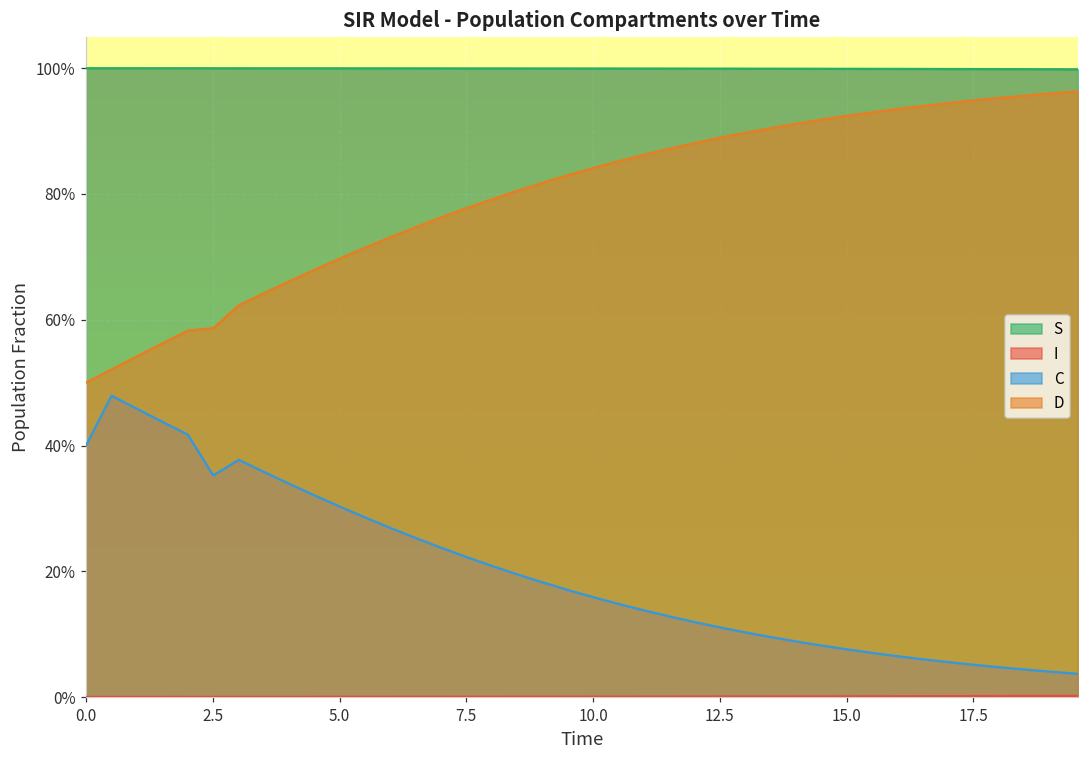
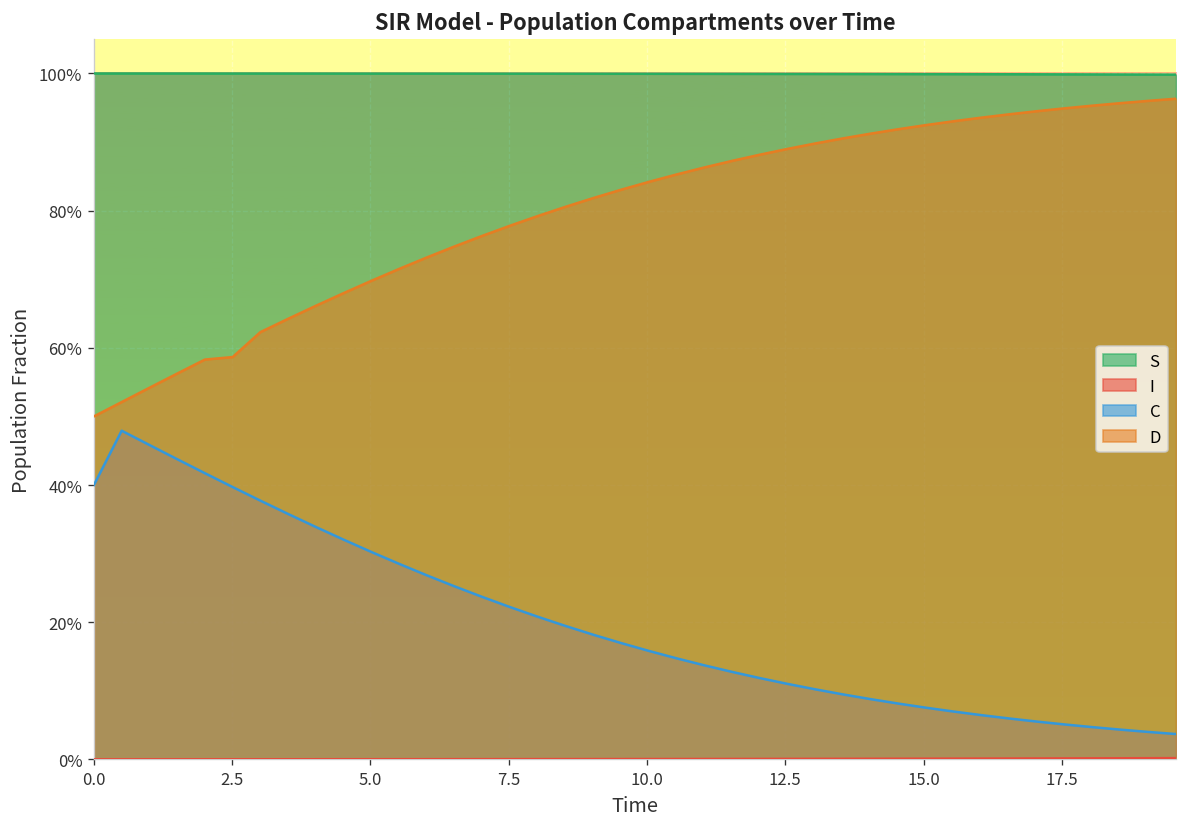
C, 2.5: 35% -> 40%
